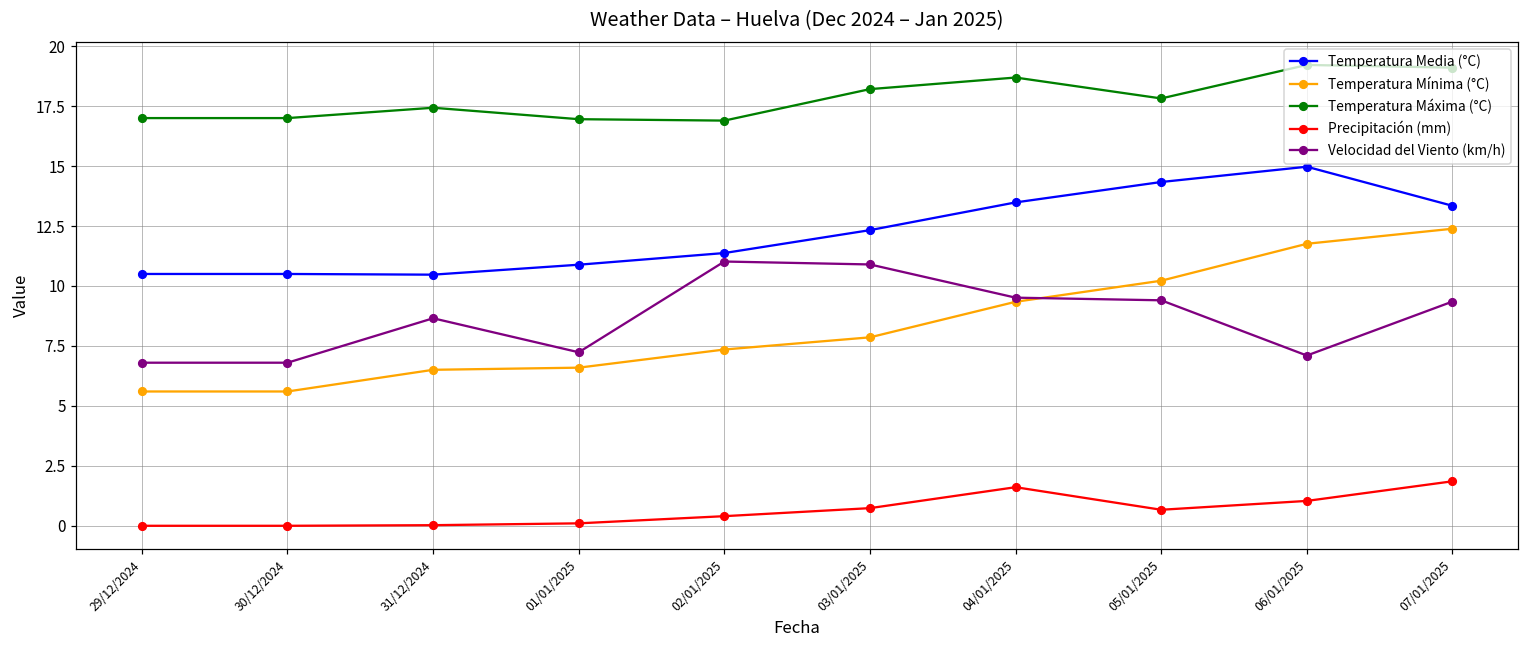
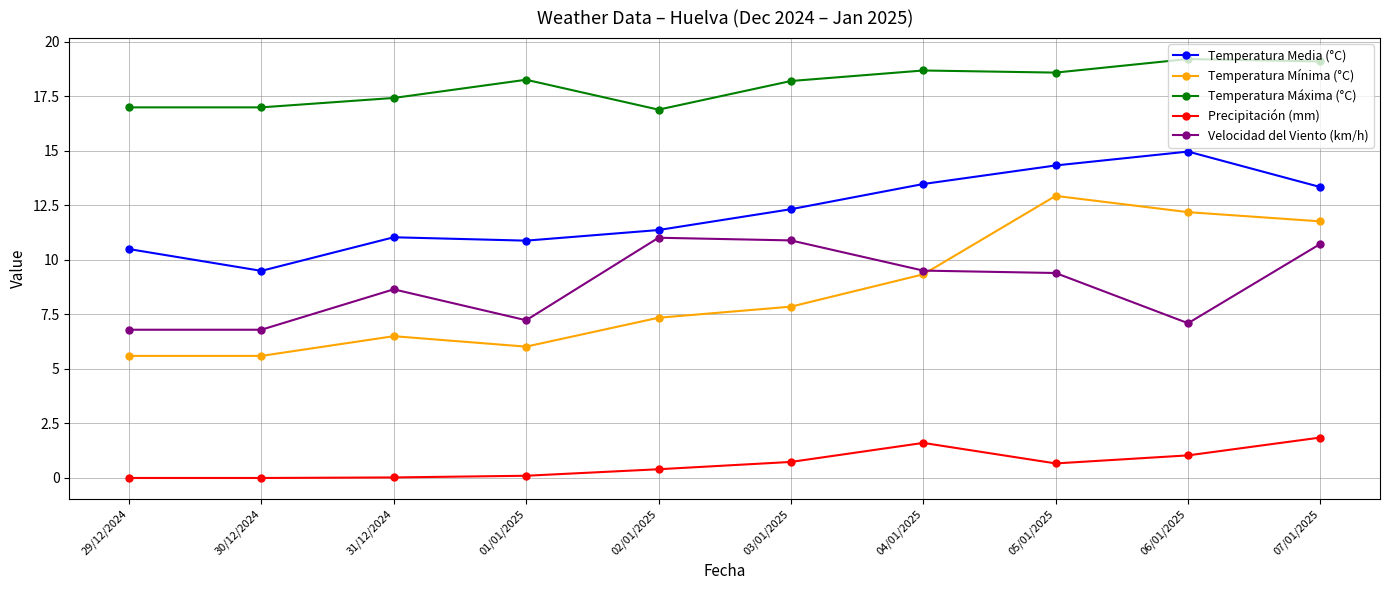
Temperatura Media (°C), 30/12/2024: 10.5 -> 9.5
Temperatura Media (°C), 31/12/2024: 10.5 -> 11.0
Temperatura Mínima (°C), 01/01/2025: 6.6 -> 6.0
Temperatura Máxima (°C), 01/01/2025: 17.0 -> 18.3
Temperatura Mínima (°C), 05/01/2025: 10.2 -> 12.9
Temperatura Máxima (°C), 05/01/2025: 17.8 -> 18.6
Temperatura Mínima (°C), 06/01/2025: 11.8 -> 12.2
Temperatura Mínima (°C), 07/01/2025: 12.4 -> 11.8
Velocidad del Viento (km/h), 07/01/2025: 9.3 -> 10.7
